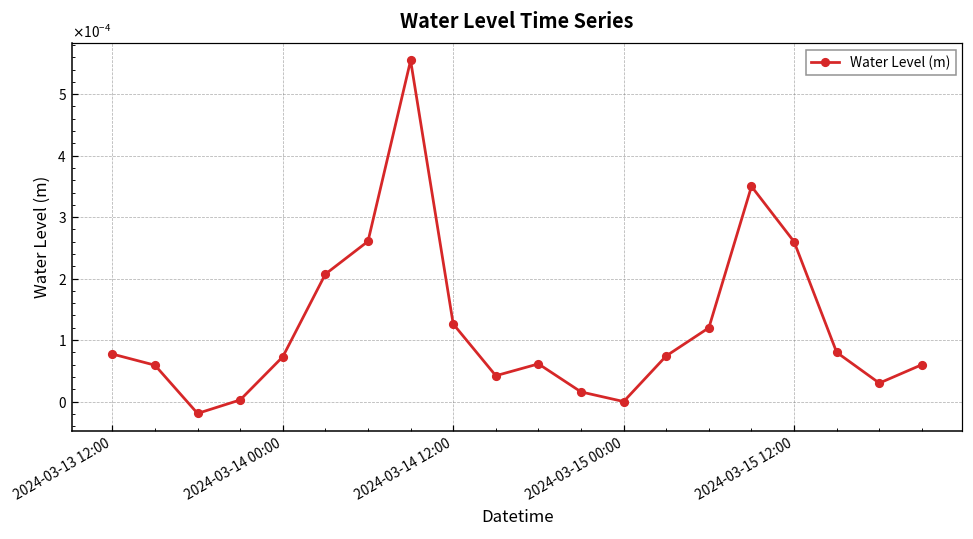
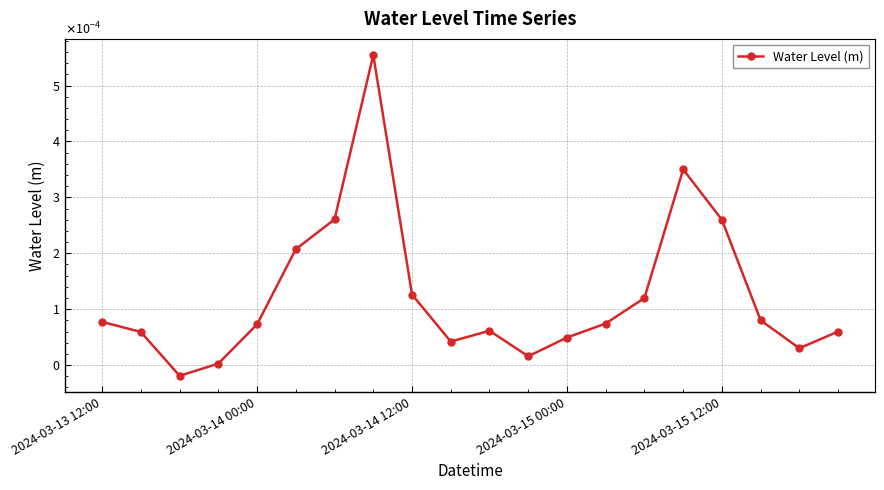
2024-03-15 00:00: 0.00000 -> 0.00005
